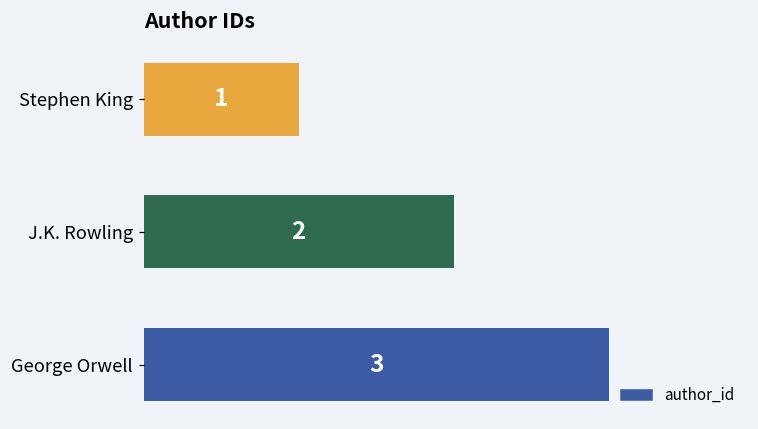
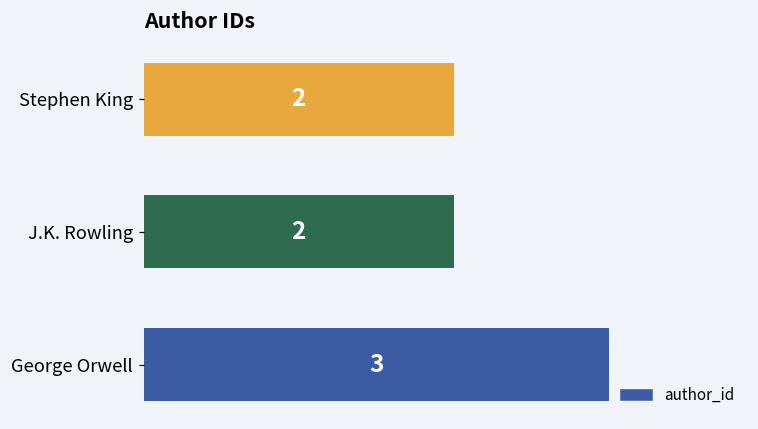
Stephen King: 1 -> 2
